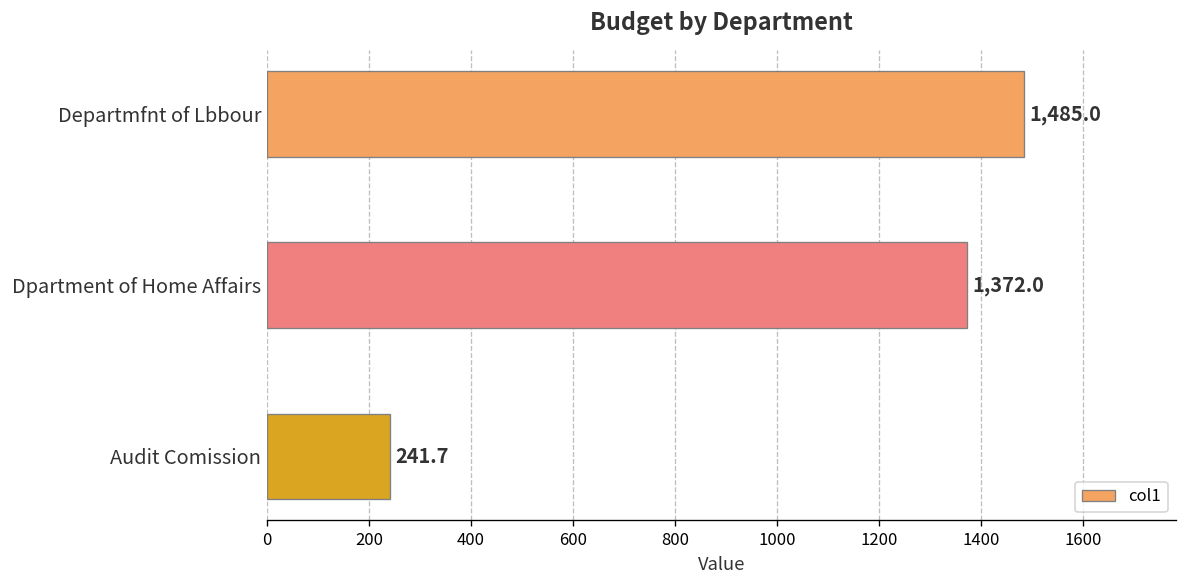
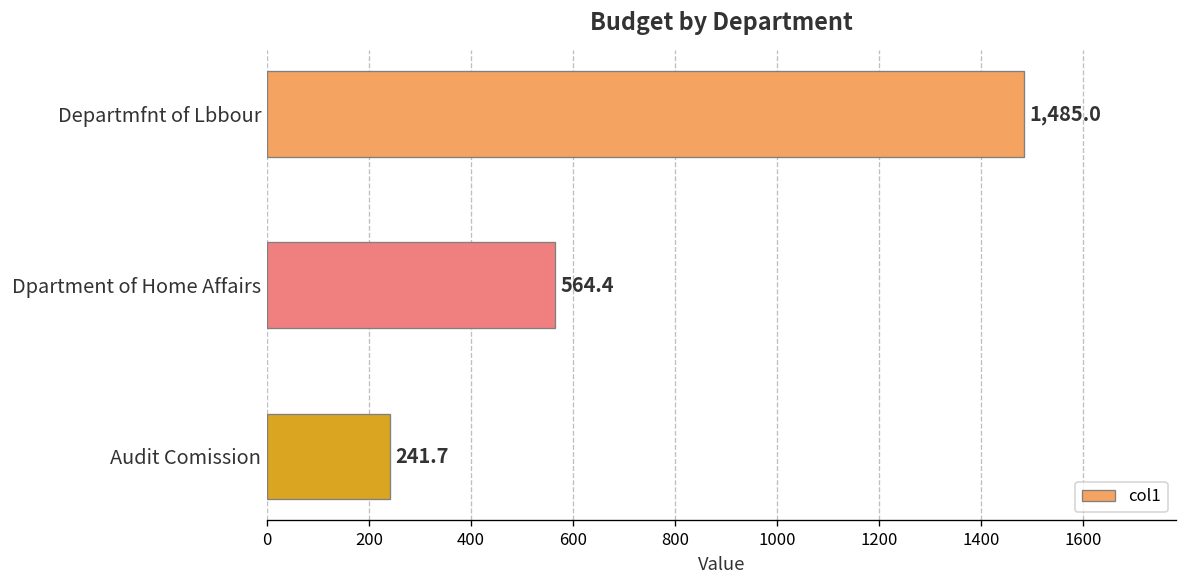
Dpartment of Home Affairs: 1,372.0 -> 564.4
